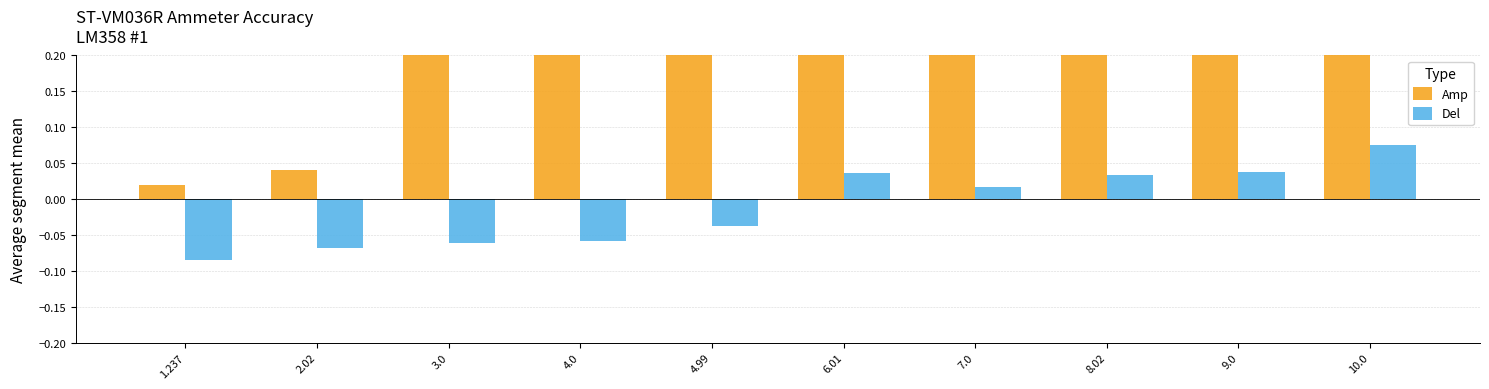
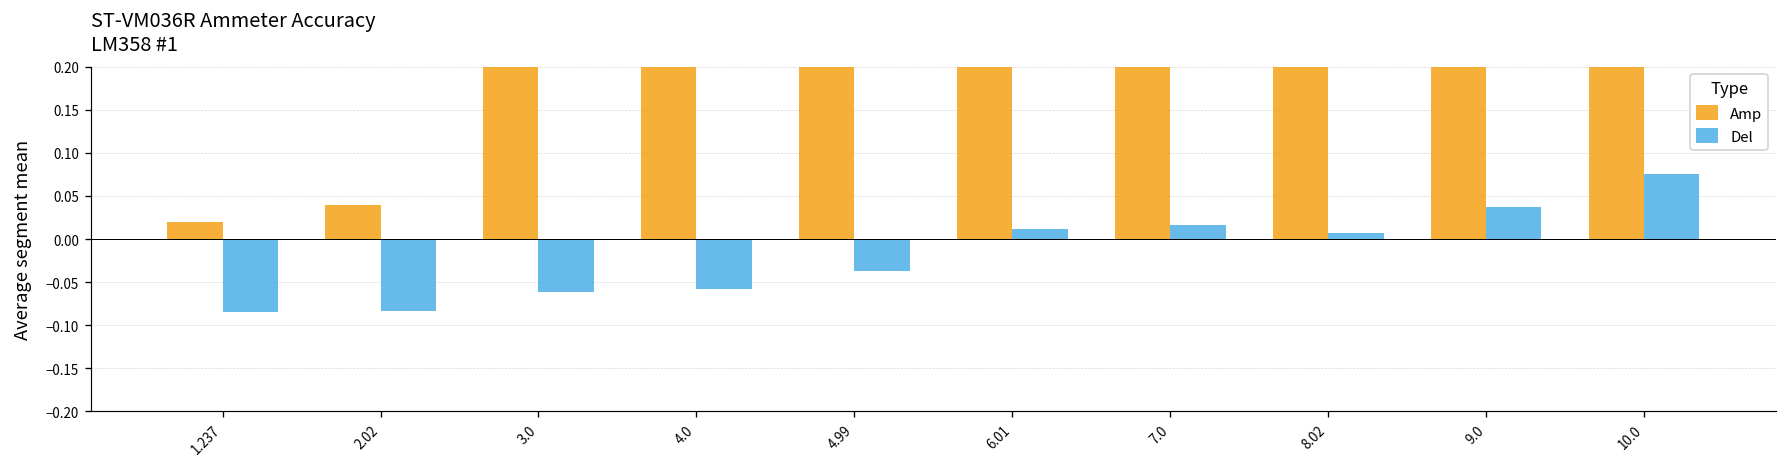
Del, 2.02: -0.07 -> -0.08
Del, 6.01: 0.04 -> 0.01
Del, 8.02: 0.03 -> 0.01
